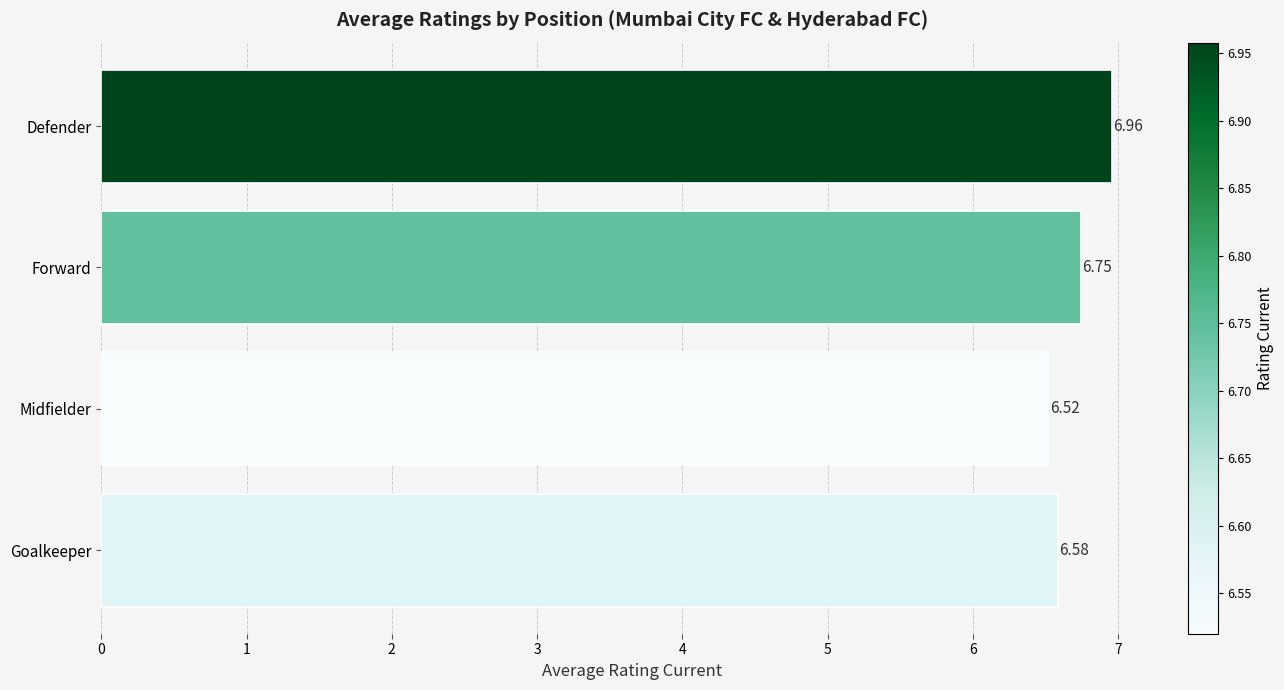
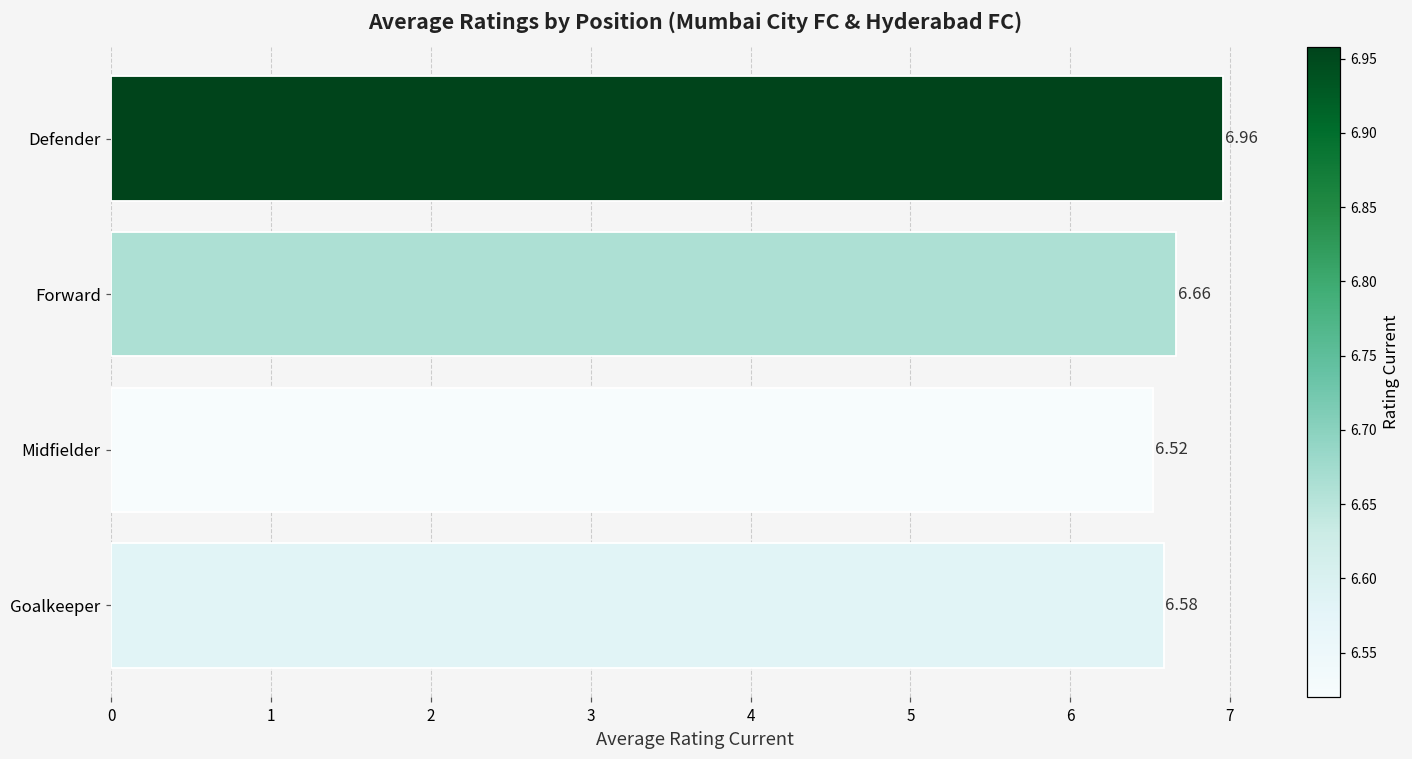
Forward: 6.75 -> 6.66
